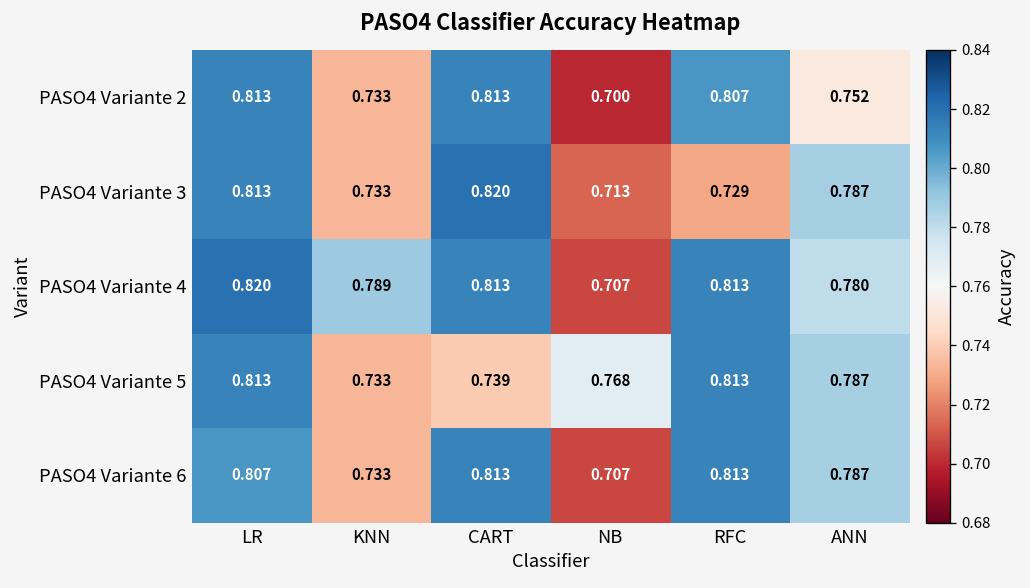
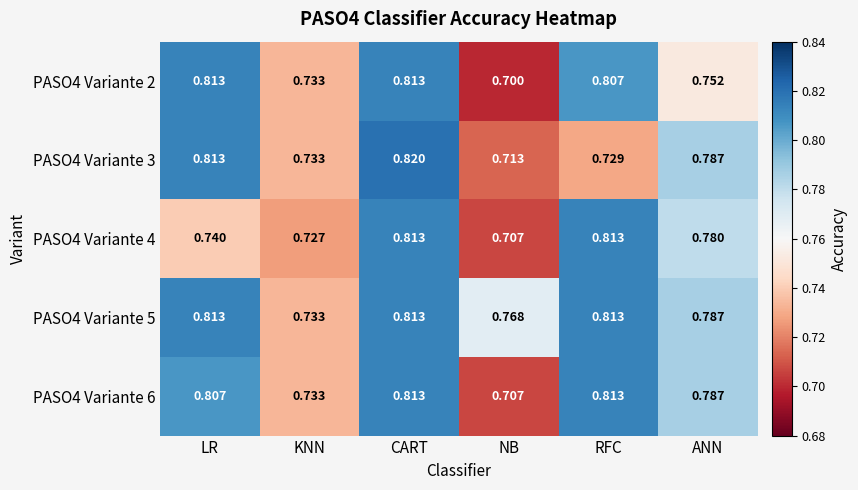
PASO4 Variante 4, LR: 0.820 -> 0.740
PASO4 Variante 4, KNN: 0.789 -> 0.727
PASO4 Variante 5, CART: 0.739 -> 0.813
